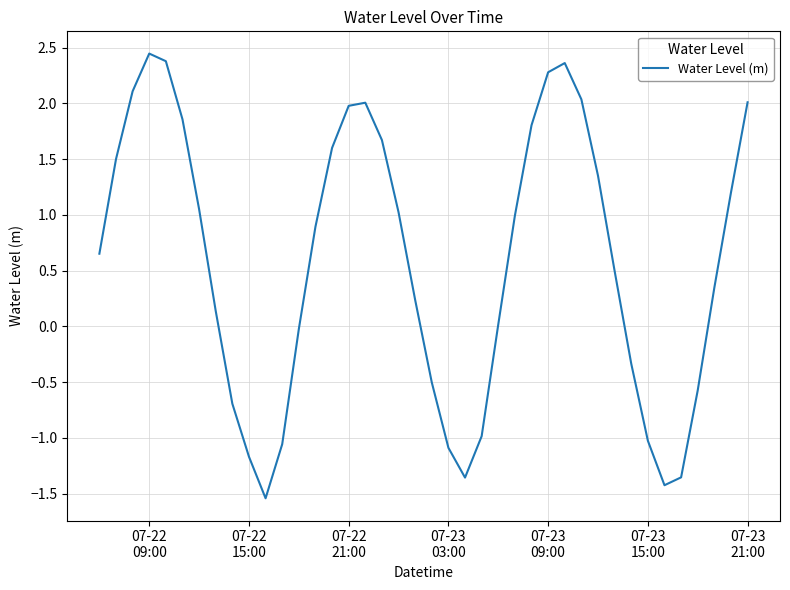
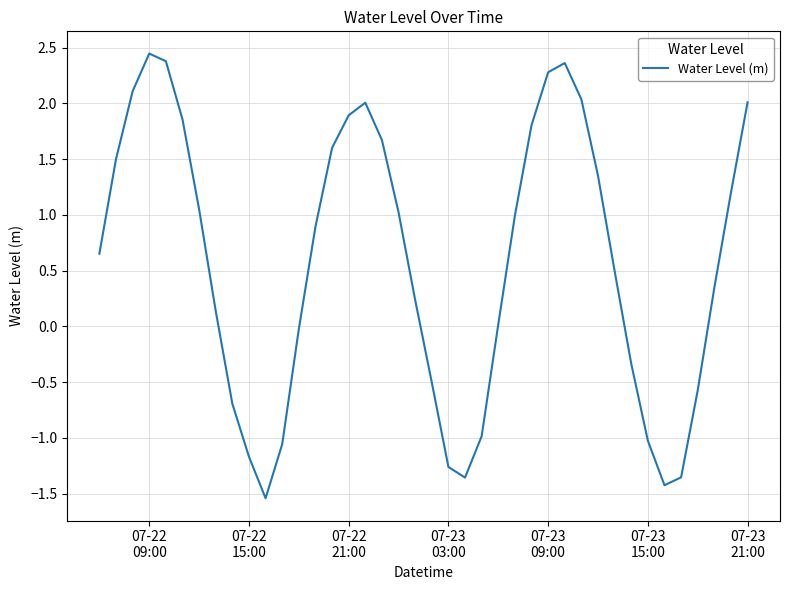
07-22 21:00: 1.98 -> 1.89
07-23 03:00: -1.09 -> -1.26
